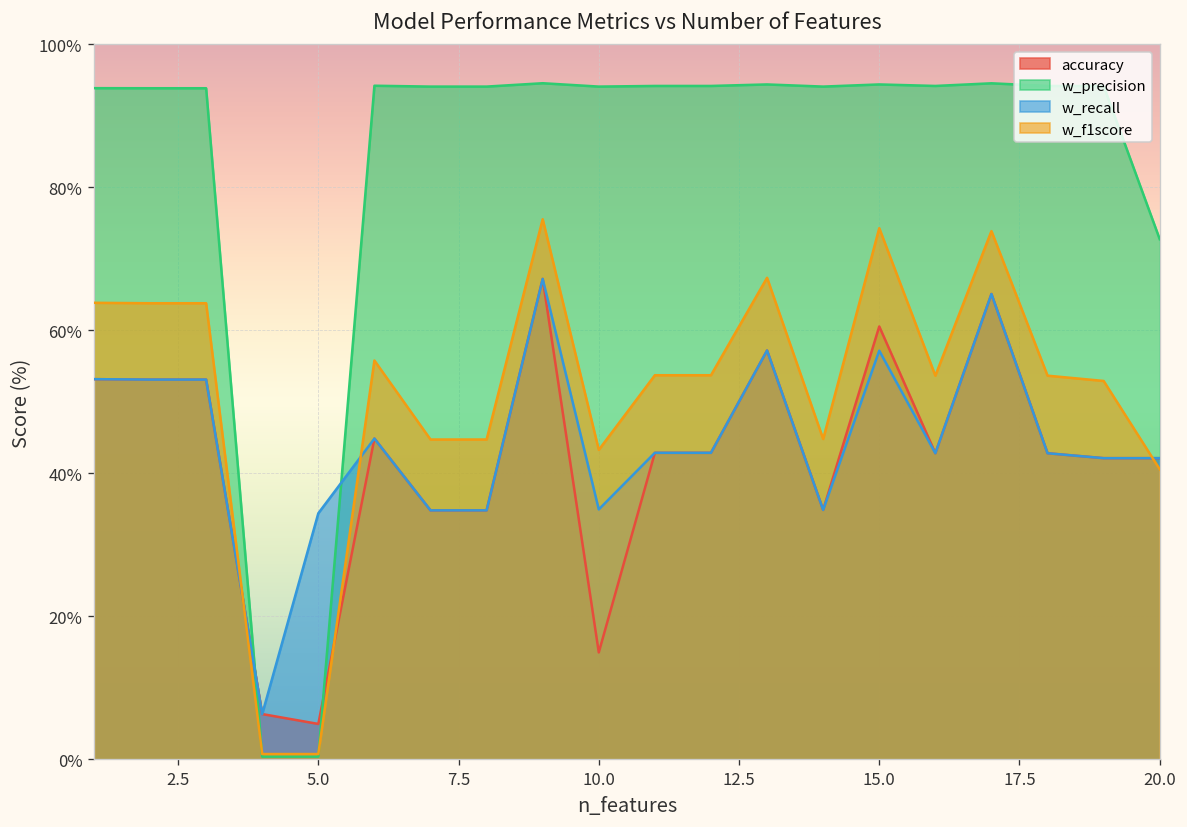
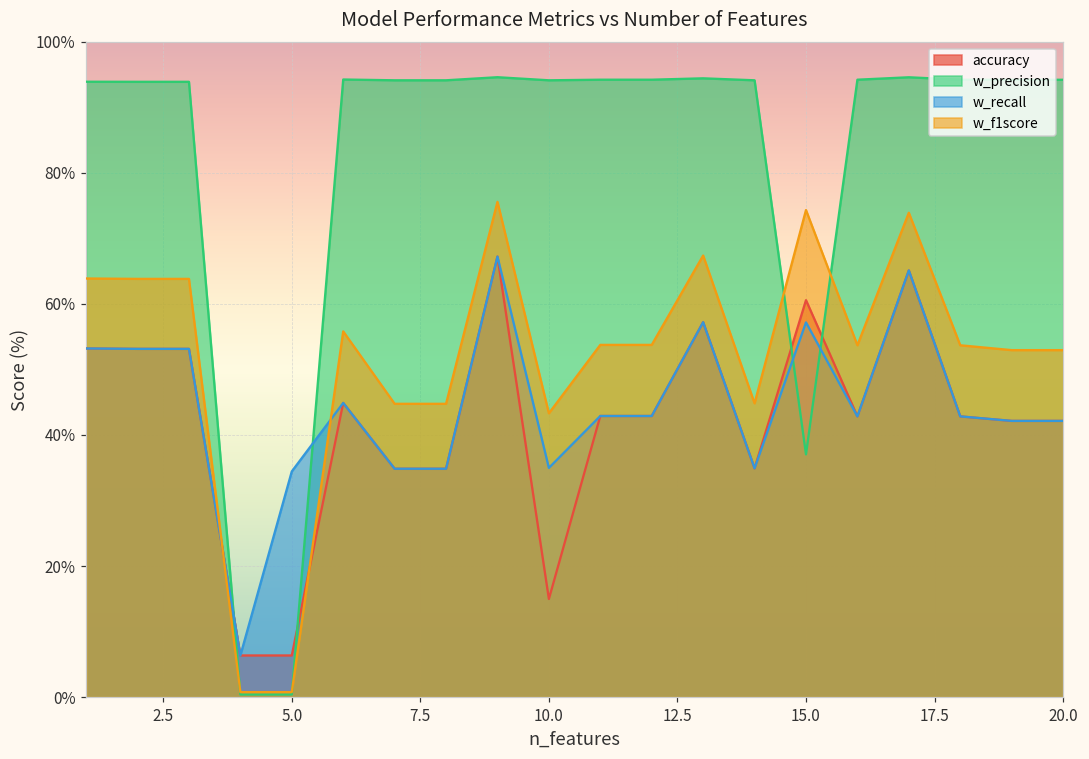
accuracy, 5.0: 5% -> 6%
w_precision, 15.0: 94% -> 37%
w_precision, 20.0: 73% -> 94%
w_f1score, 20.0: 41% -> 53%
